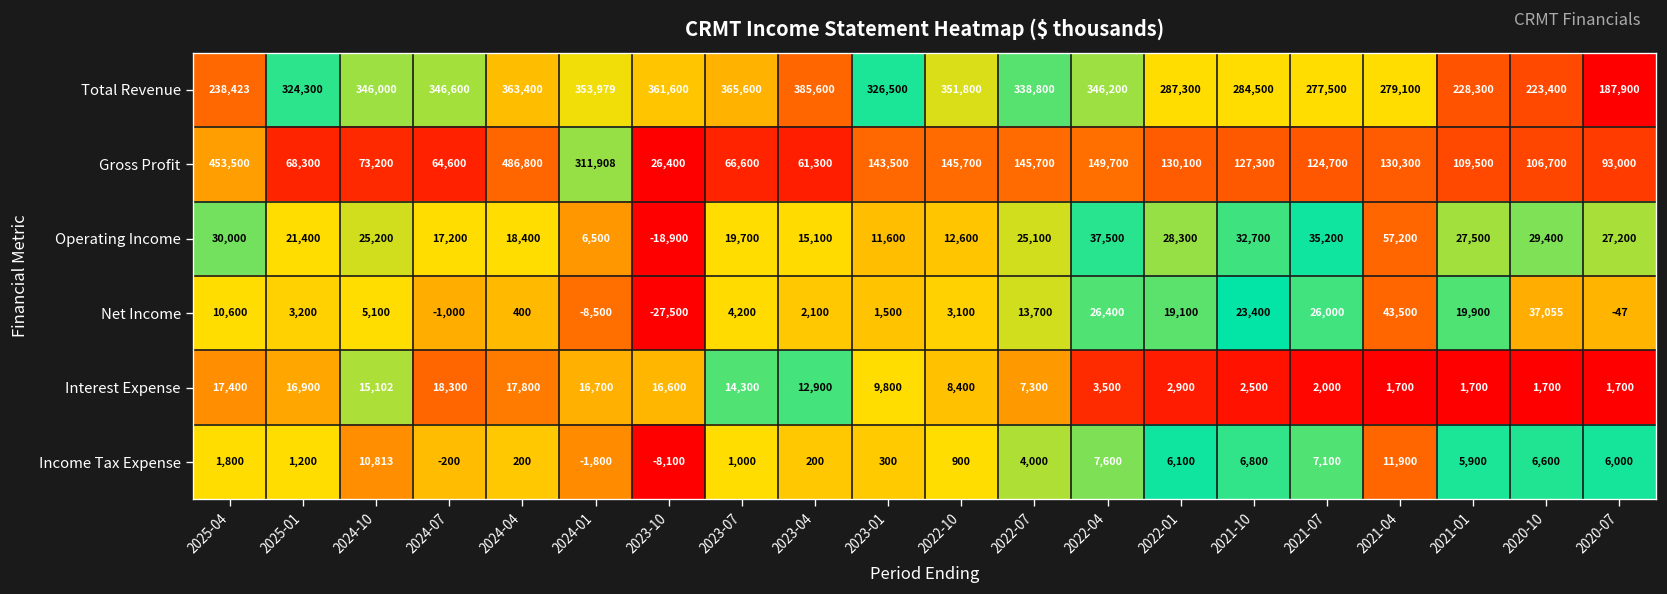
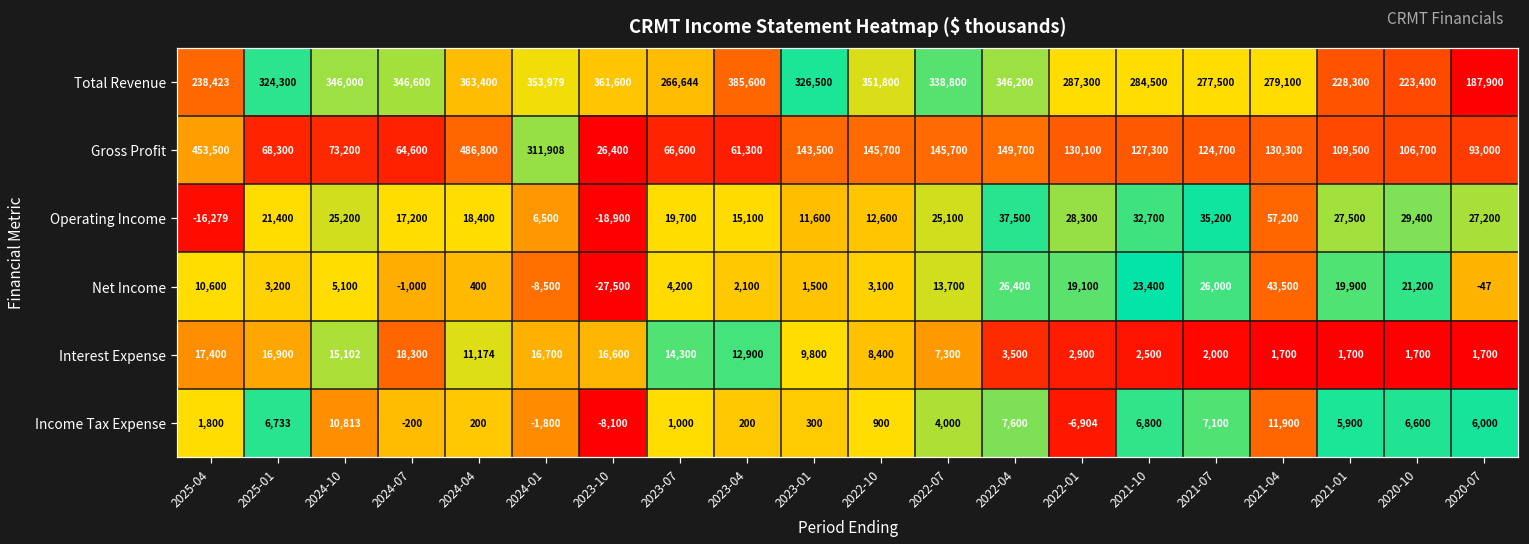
Total Revenue, 2023-07: 365,600 -> 266,644
Operating Income, 2025-04: 30,000 -> -16,279
Net Income, 2020-10: 37,055 -> 21,200
Interest Expense, 2024-04: 17,800 -> 11,174
Income Tax Expense, 2025-01: 1,200 -> 6,733
Income Tax Expense, 2022-01: 6,100 -> -6,904
